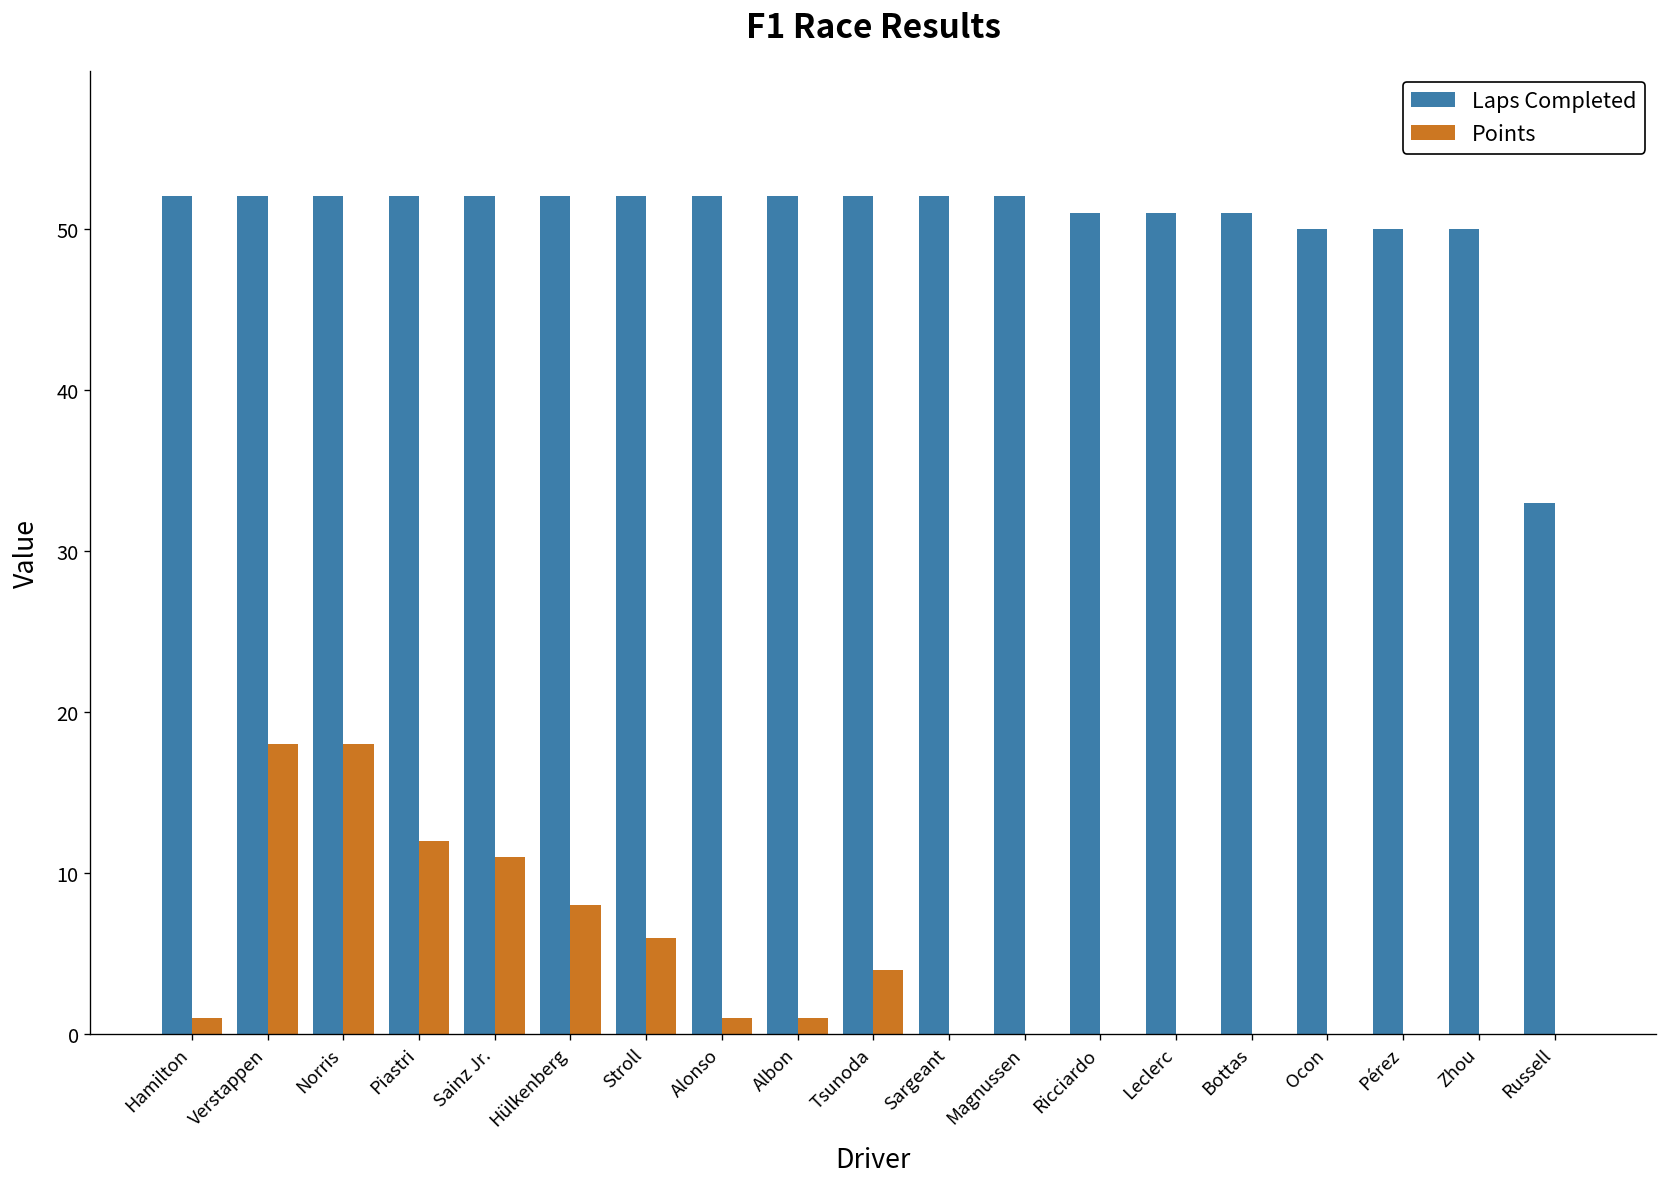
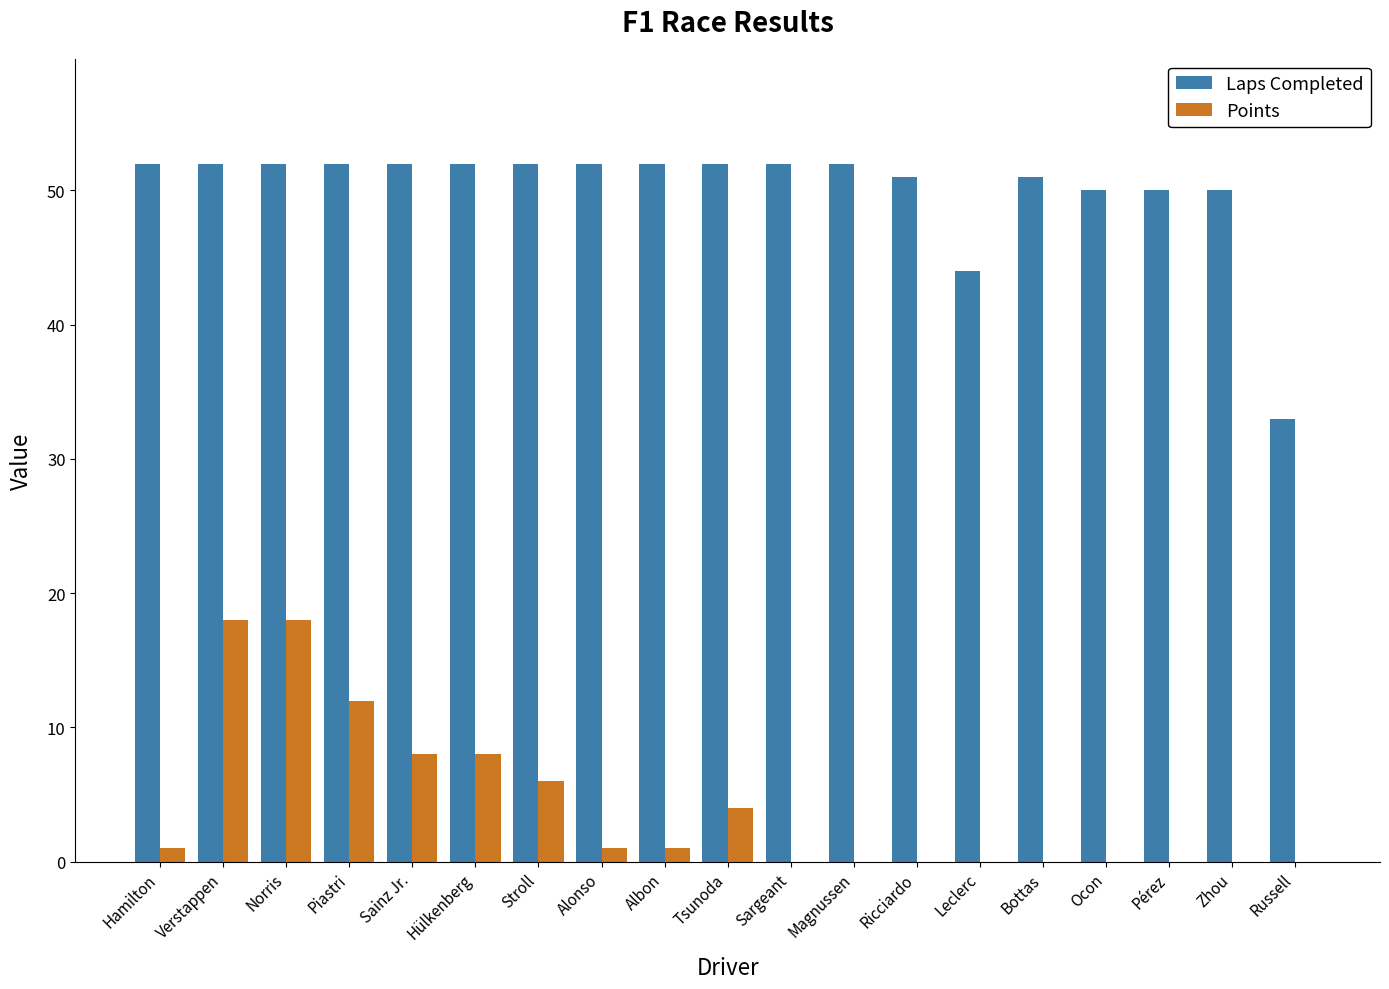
Points, Sainz Jr.: 11 -> 8
Laps Completed, Leclerc: 51 -> 44
